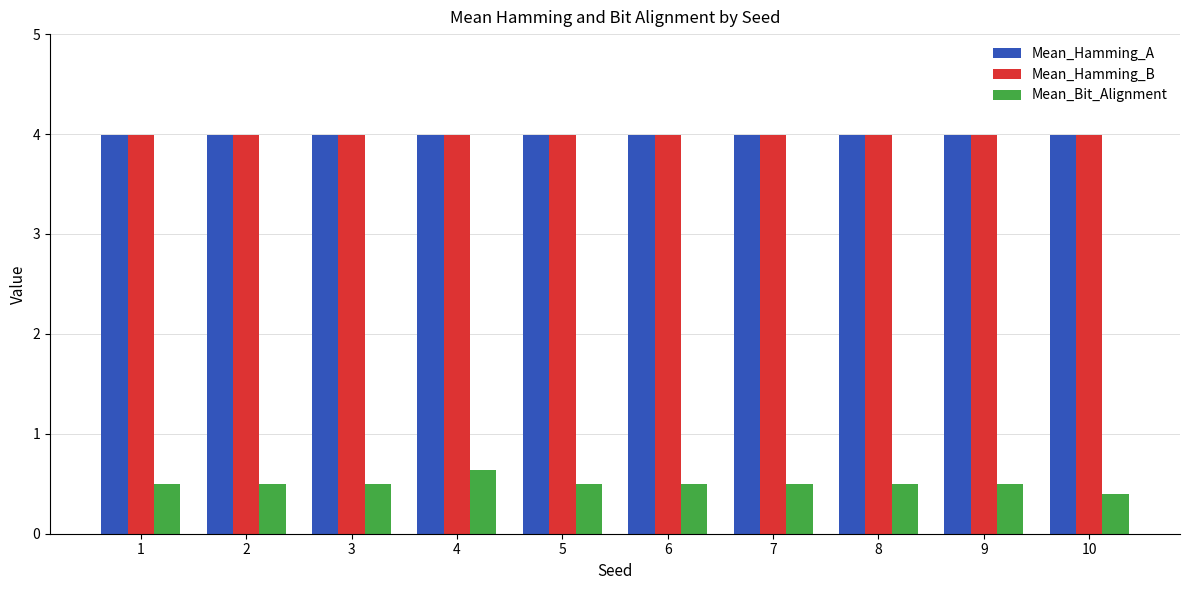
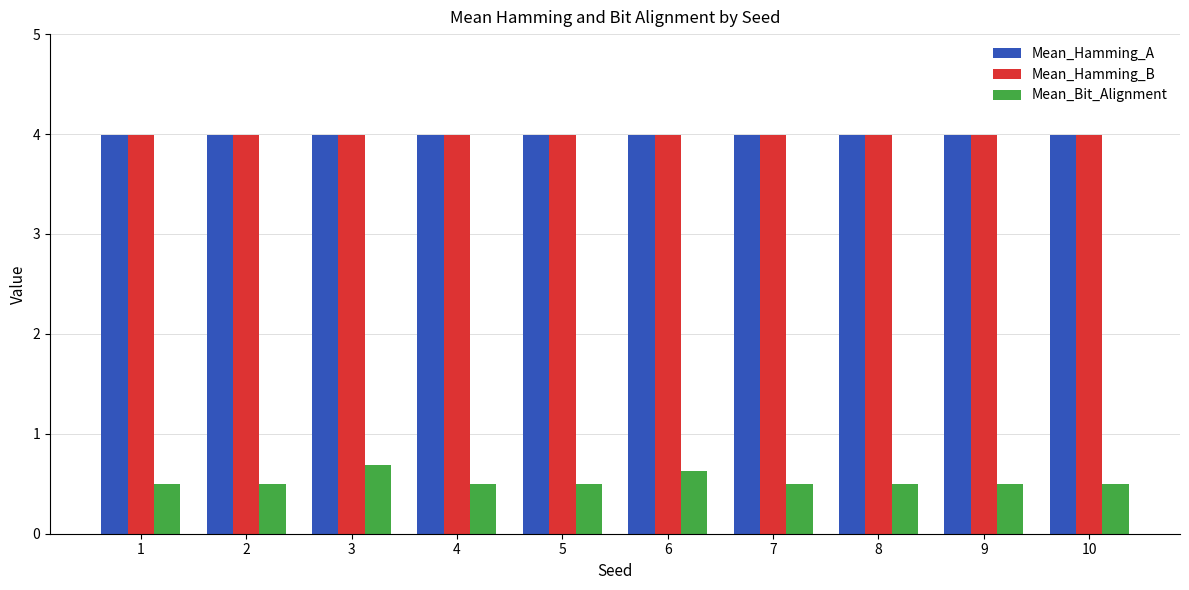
Mean_Bit_Alignment, 3: 0.5 -> 0.7
Mean_Bit_Alignment, 4: 0.6 -> 0.5
Mean_Bit_Alignment, 6: 0.5 -> 0.6
Mean_Bit_Alignment, 10: 0.4 -> 0.5
